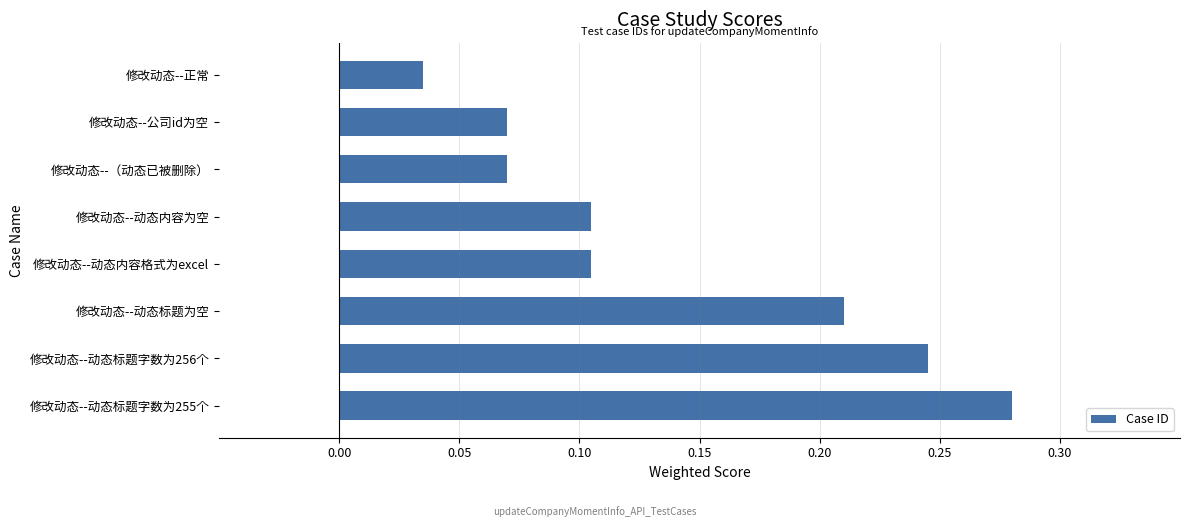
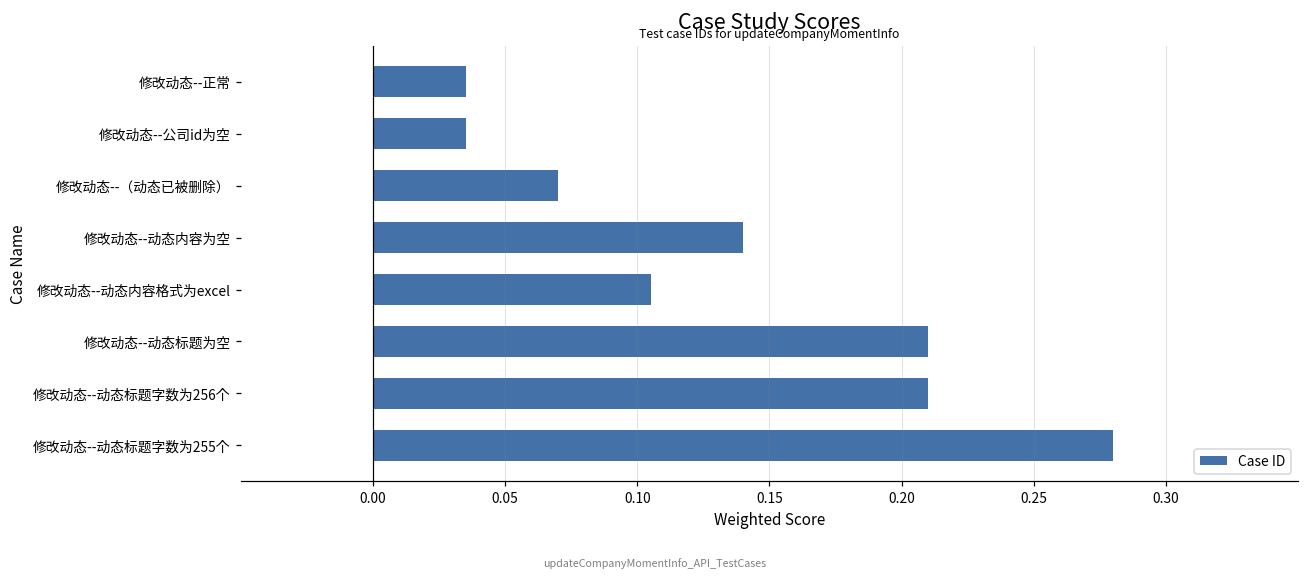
修改动态--公司id为空: 0.070 -> 0.035
修改动态--动态内容为空: 0.105 -> 0.140
修改动态--动态标题字数为256个: 0.245 -> 0.210
